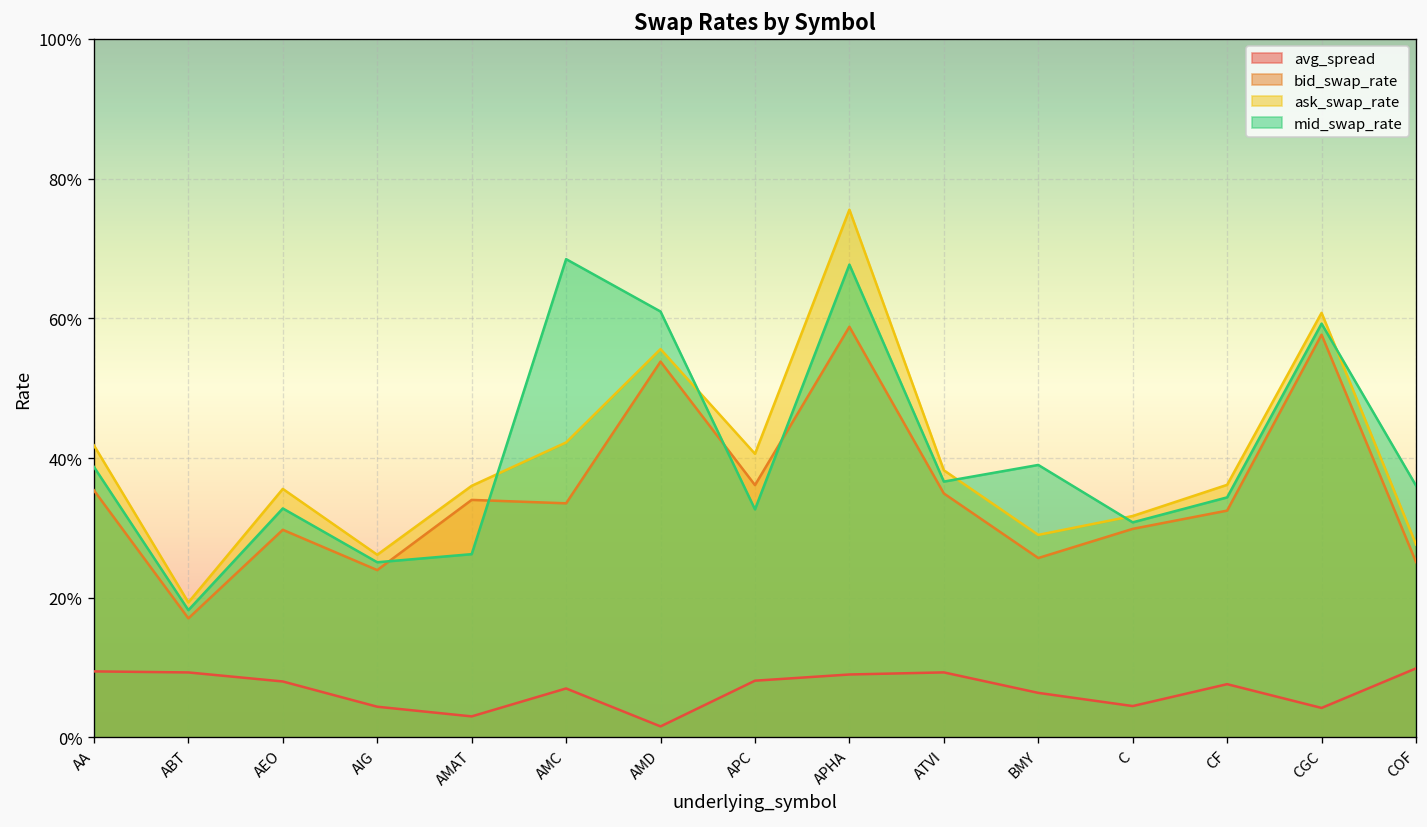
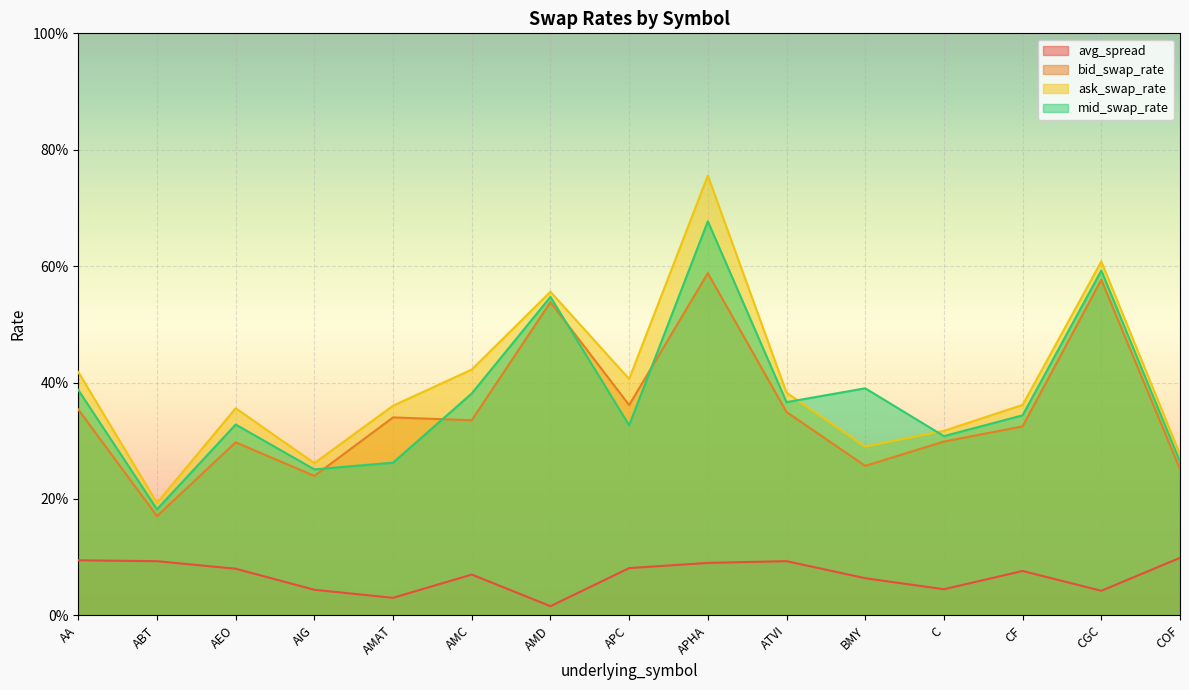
mid_swap_rate, AMC: 68% -> 38%
mid_swap_rate, AMD: 61% -> 55%
mid_swap_rate, COF: 36% -> 26%
